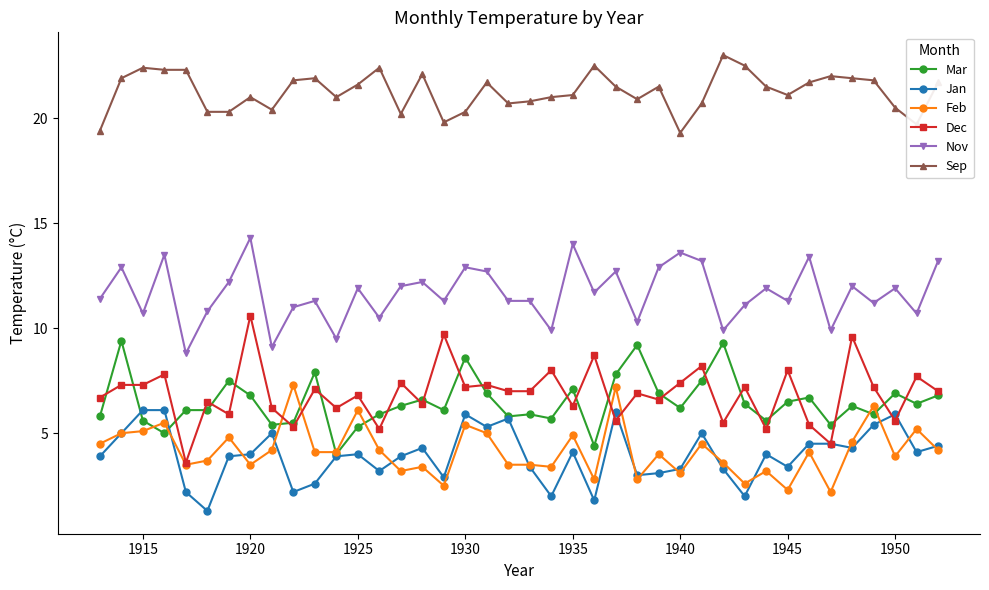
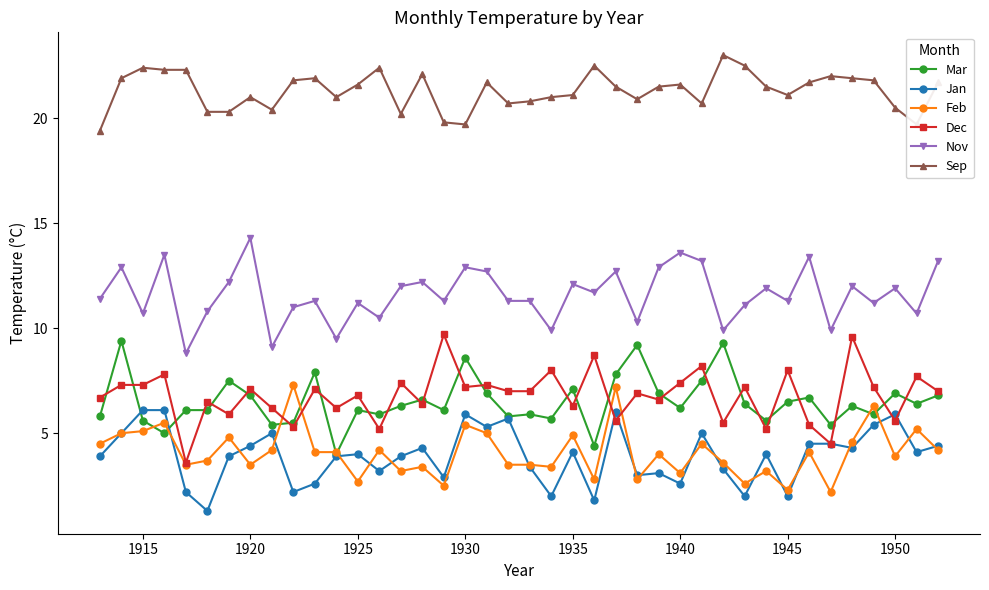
Jan, 1920: 4.0 -> 4.4
Dec, 1920: 10.6 -> 7.1
Mar, 1925: 5.3 -> 6.1
Feb, 1925: 6.1 -> 2.7
Nov, 1925: 11.9 -> 11.2
Sep, 1930: 20.3 -> 19.7
Nov, 1935: 14.0 -> 12.1
Jan, 1940: 3.3 -> 2.6
Sep, 1940: 19.3 -> 21.6
Jan, 1945: 3.4 -> 2.0
